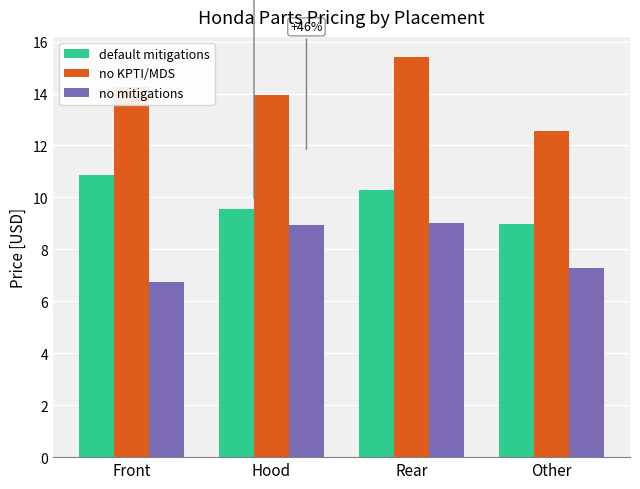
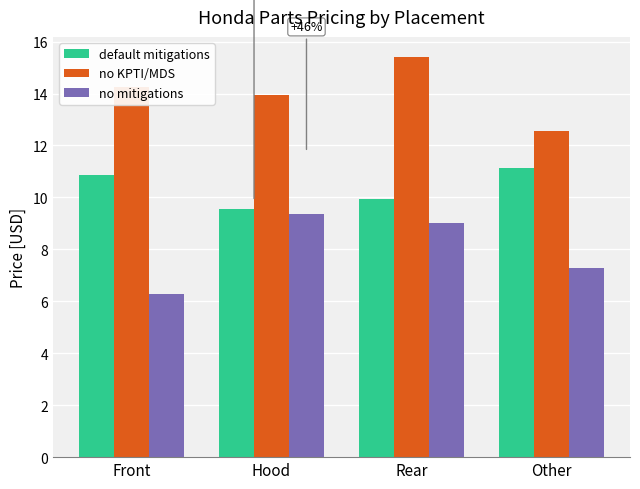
no mitigations, Front: 6.8 -> 6.3
no mitigations, Hood: 8.9 -> 9.4
default mitigations, Rear: 10.3 -> 10.0
default mitigations, Other: 9.0 -> 11.1
